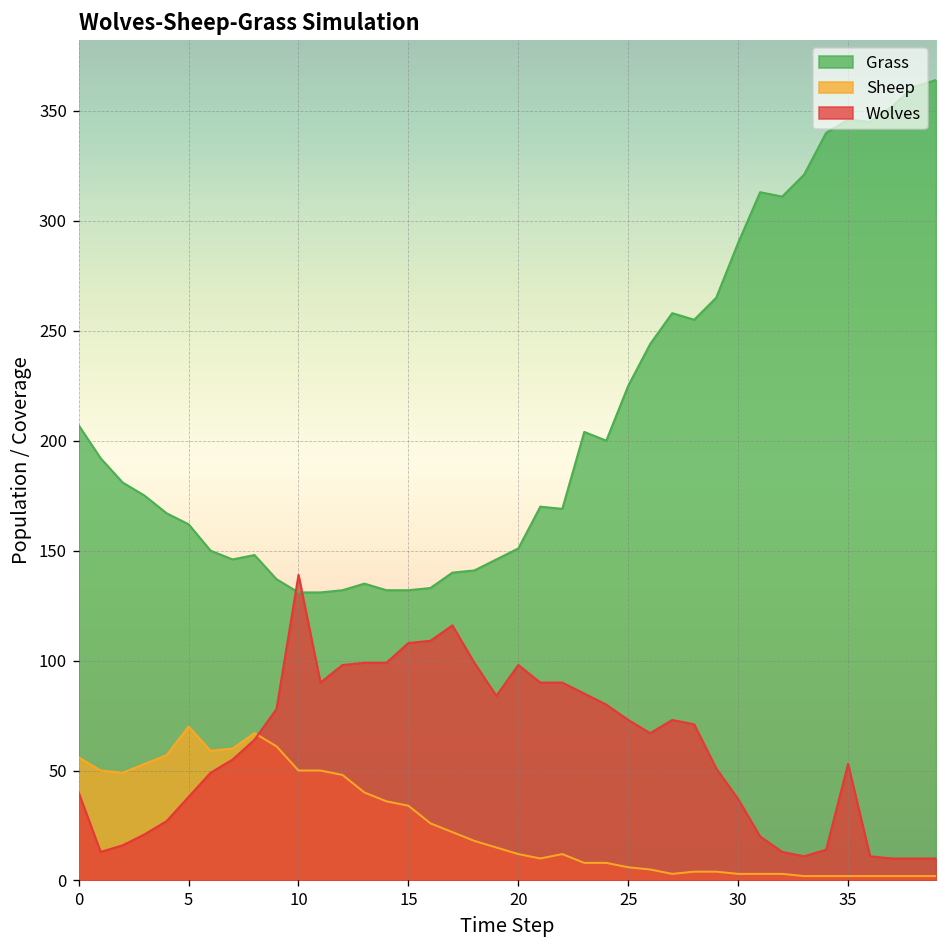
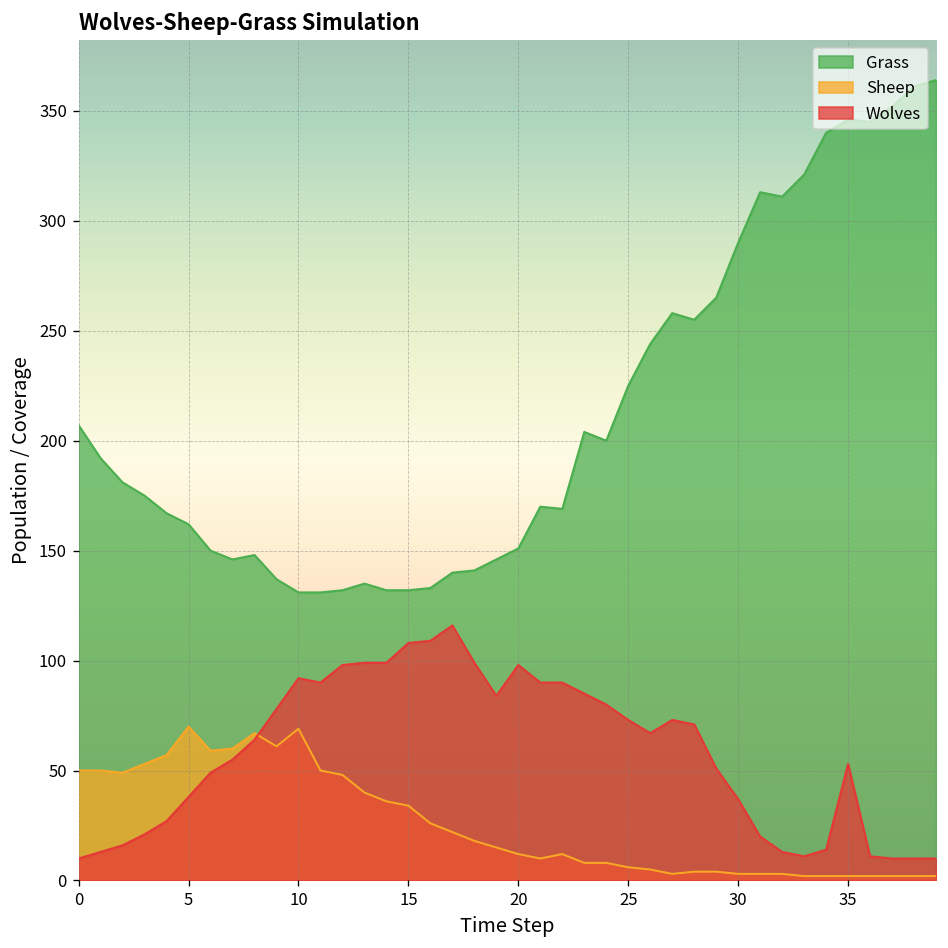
Sheep, 0: 56 -> 50
Wolves, 0: 40 -> 10
Sheep, 10: 50 -> 69
Wolves, 10: 139 -> 92
